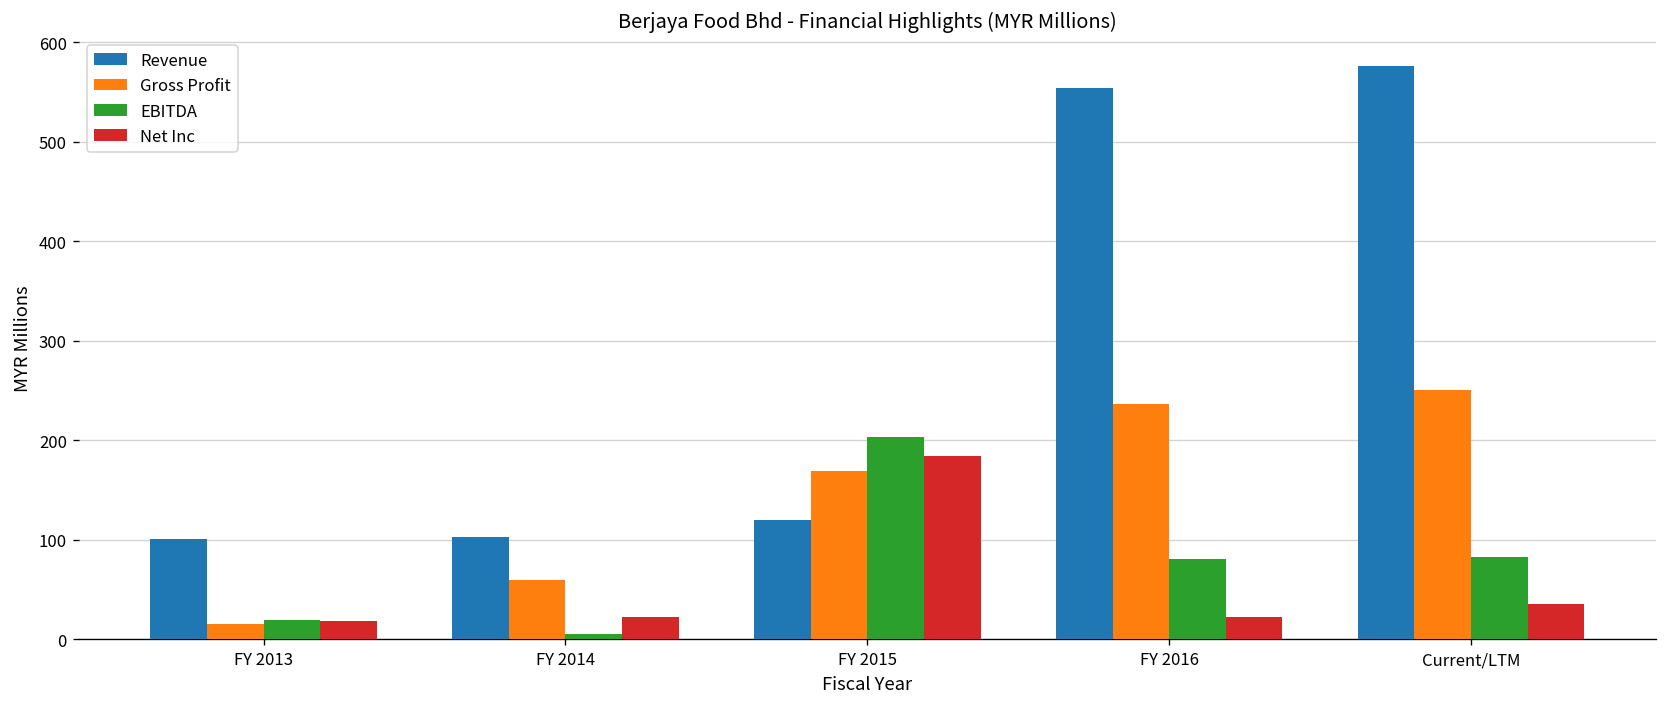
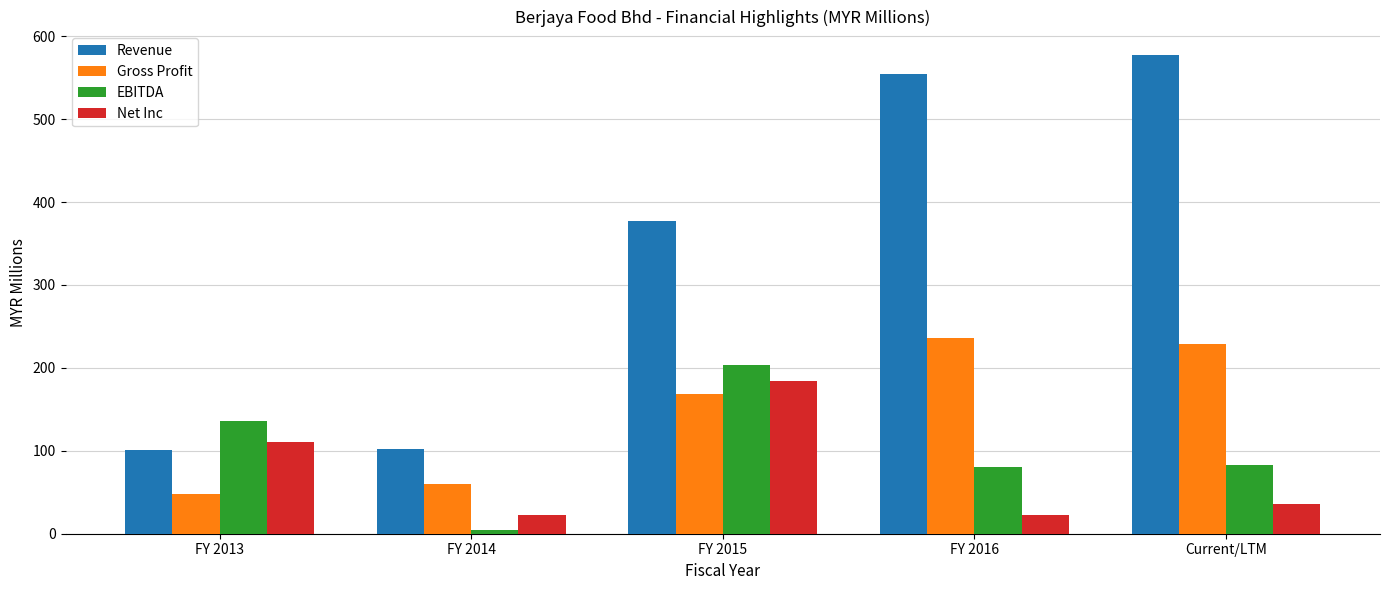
Gross Profit, FY 2013: 20 -> 50
EBITDA, FY 2013: 20 -> 140
Net Inc, FY 2013: 20 -> 110
Revenue, FY 2015: 120 -> 380
Gross Profit, Current/LTM: 250 -> 230
